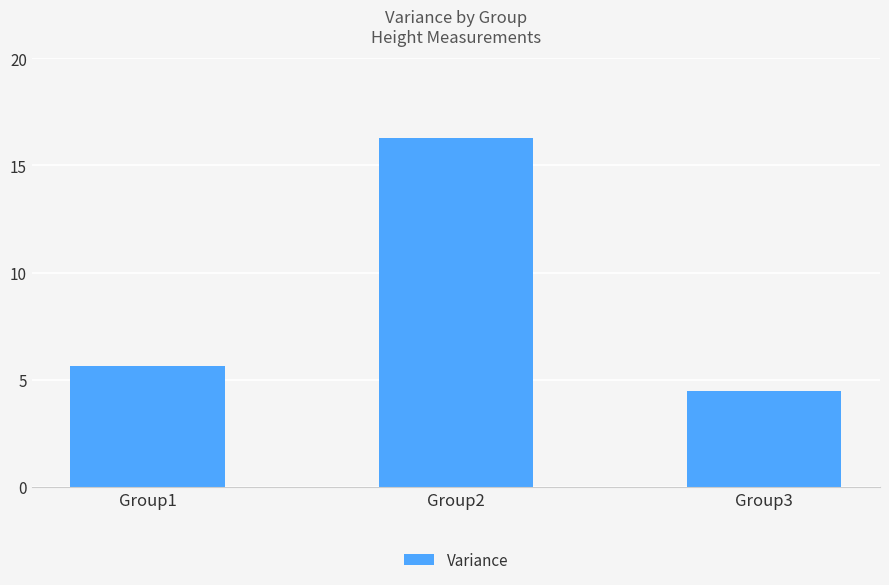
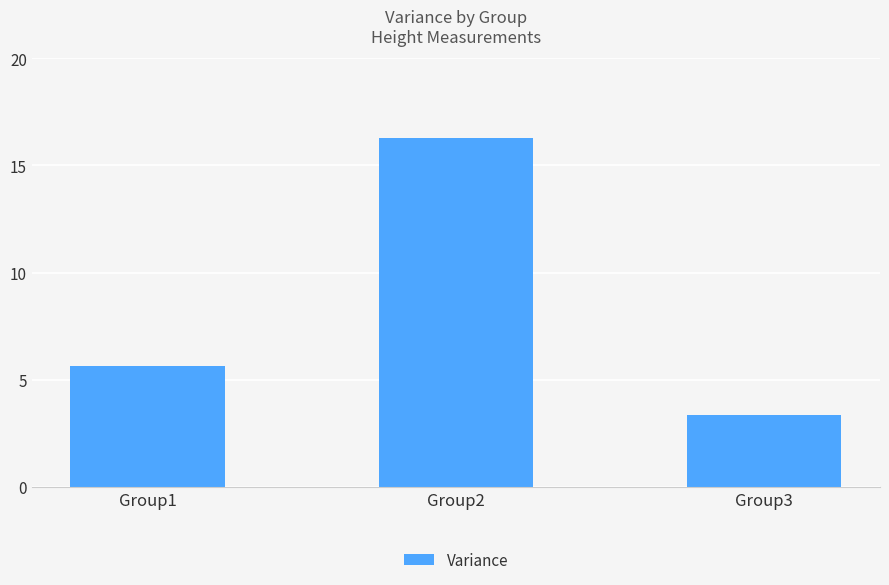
Group3: 4.5 -> 3.3
